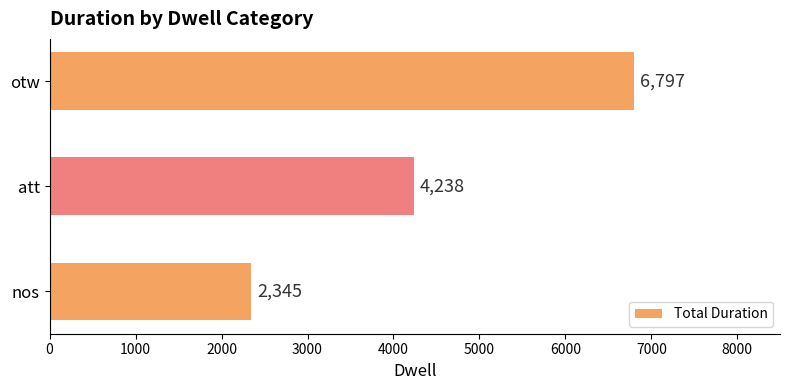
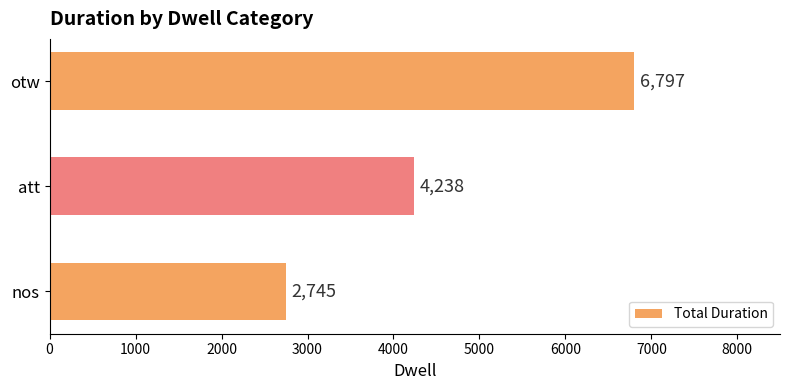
nos: 2,345 -> 2,745
